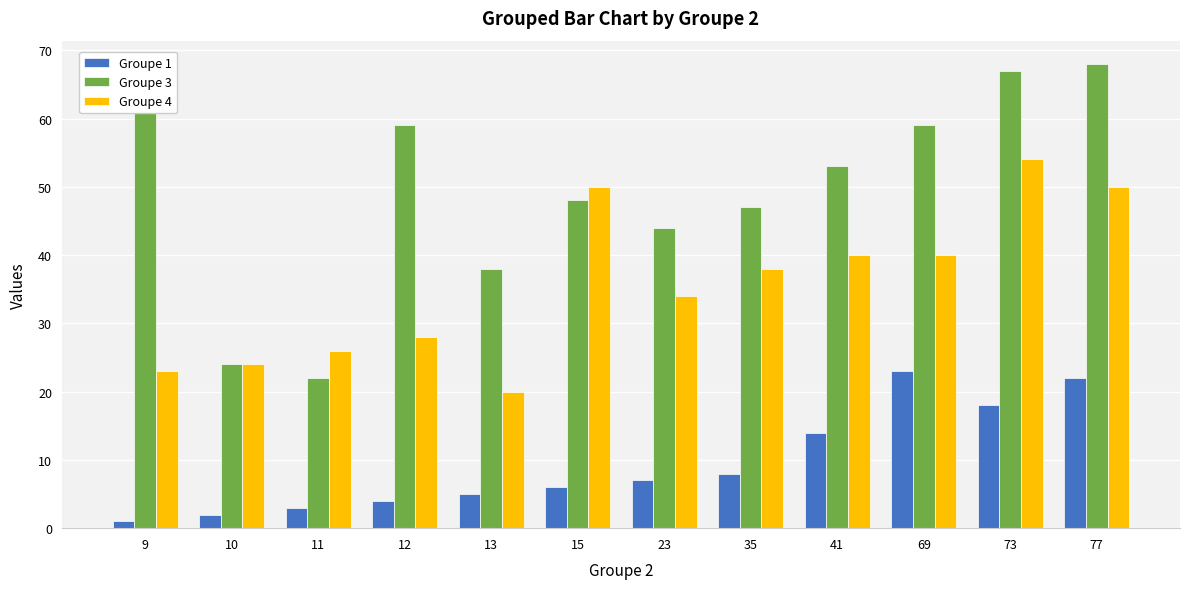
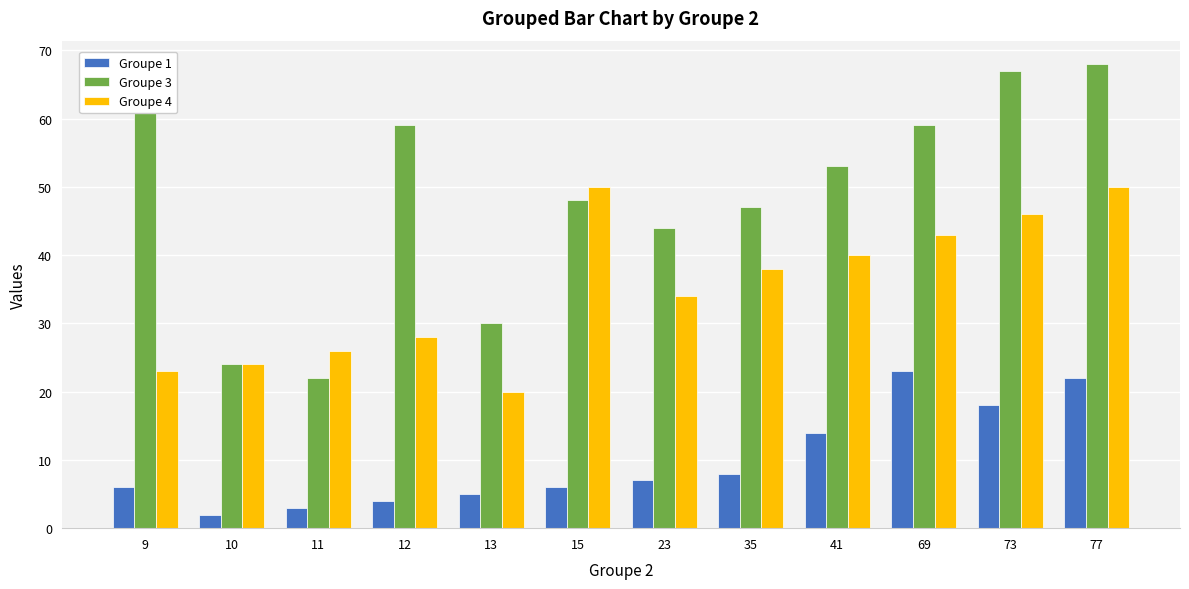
Groupe 1, 9: 1 -> 6
Groupe 3, 13: 38 -> 30
Groupe 4, 69: 40 -> 43
Groupe 4, 73: 54 -> 46
